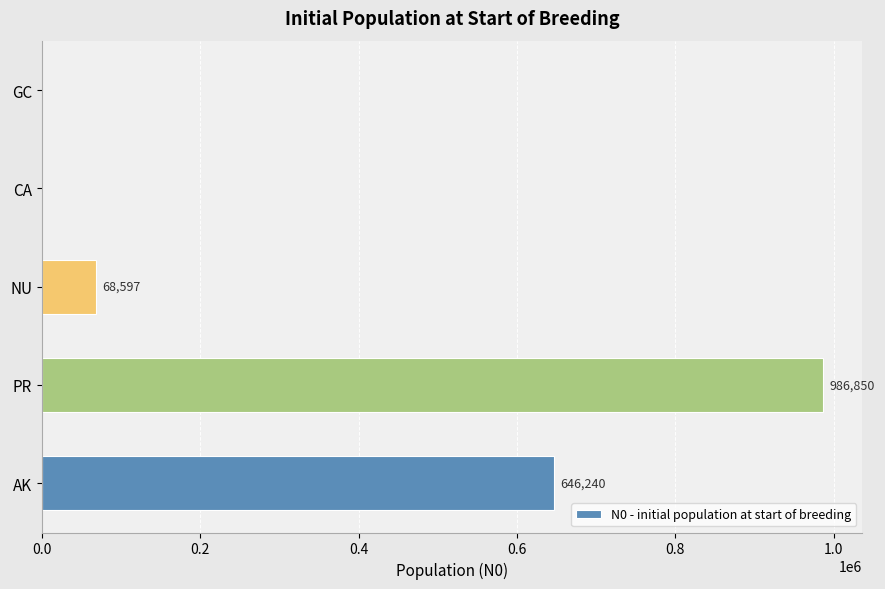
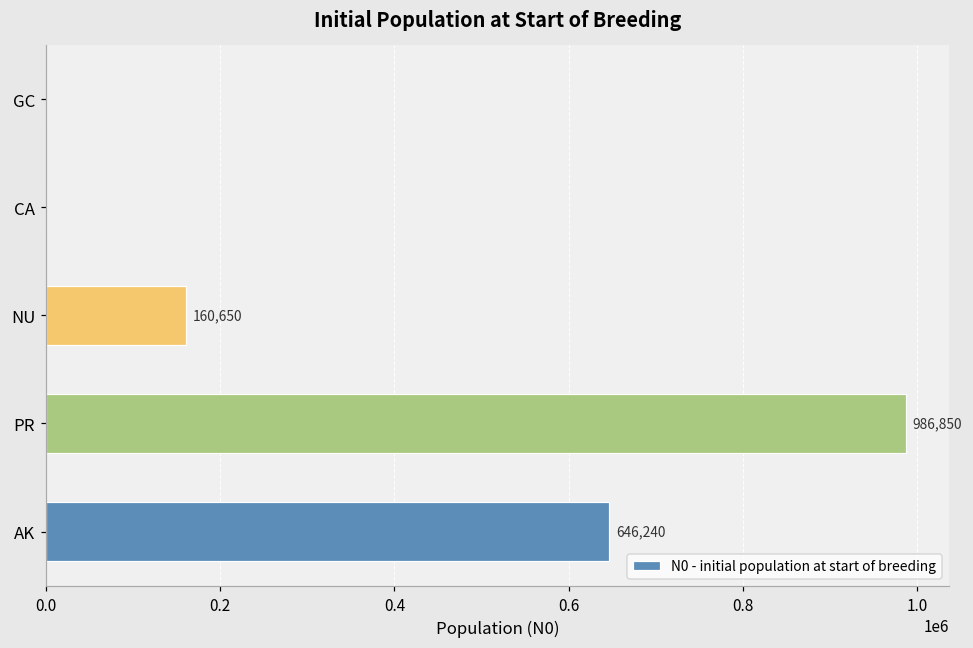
NU: 68,597 -> 160,650
